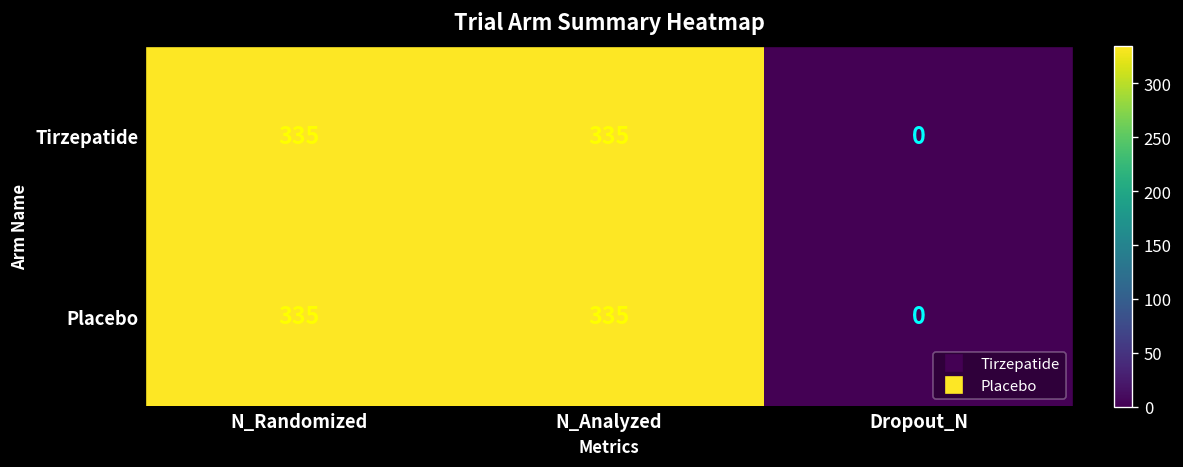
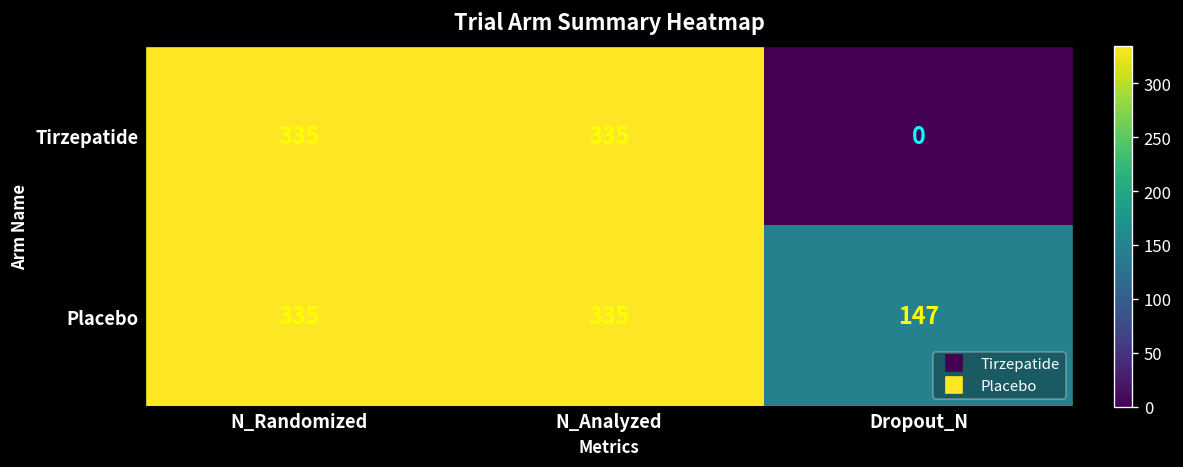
Placebo, Dropout_N: 0 -> 147
